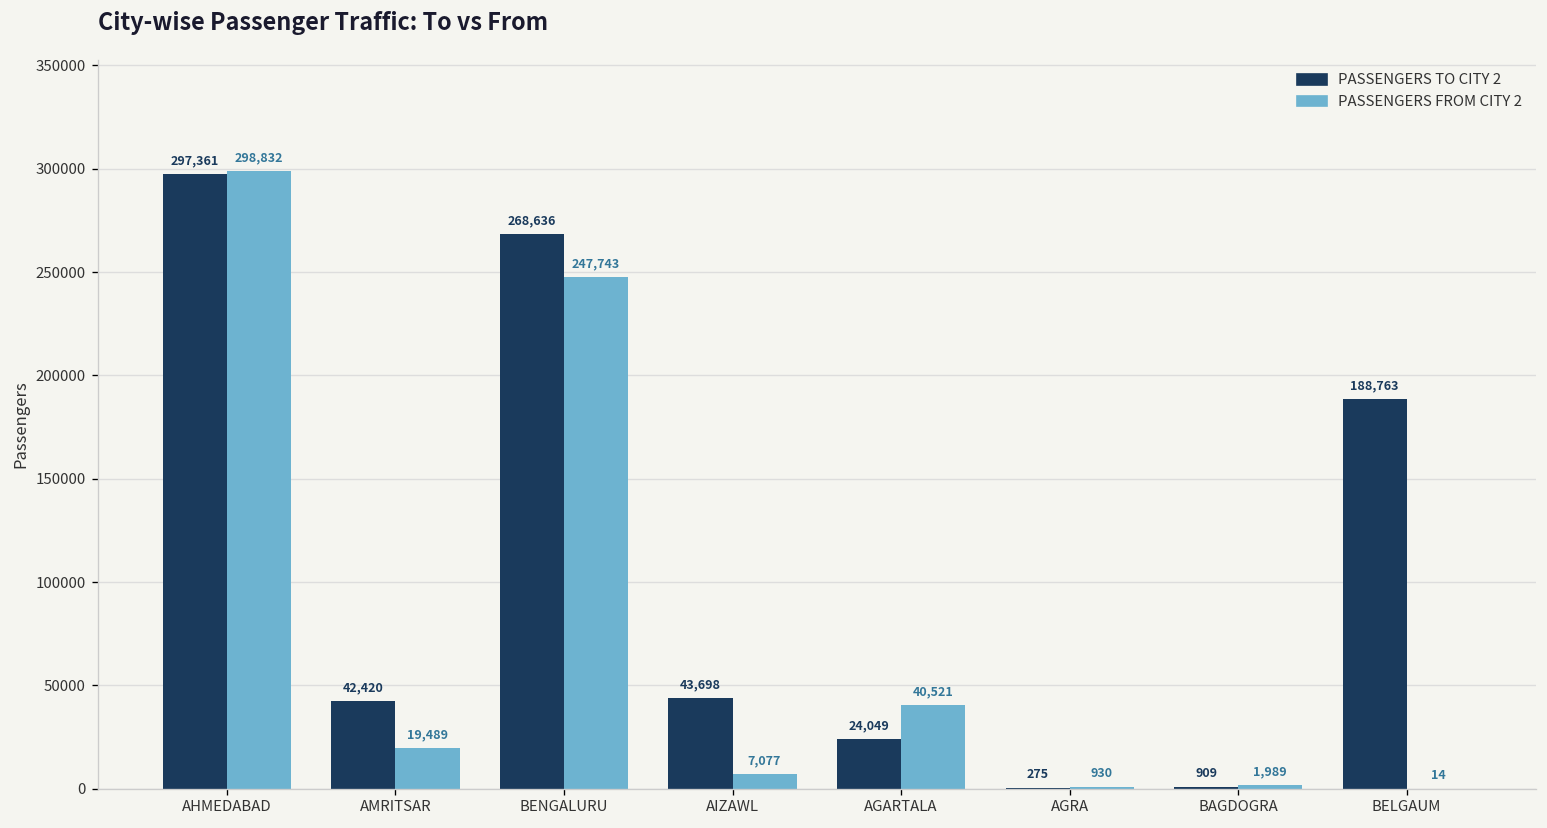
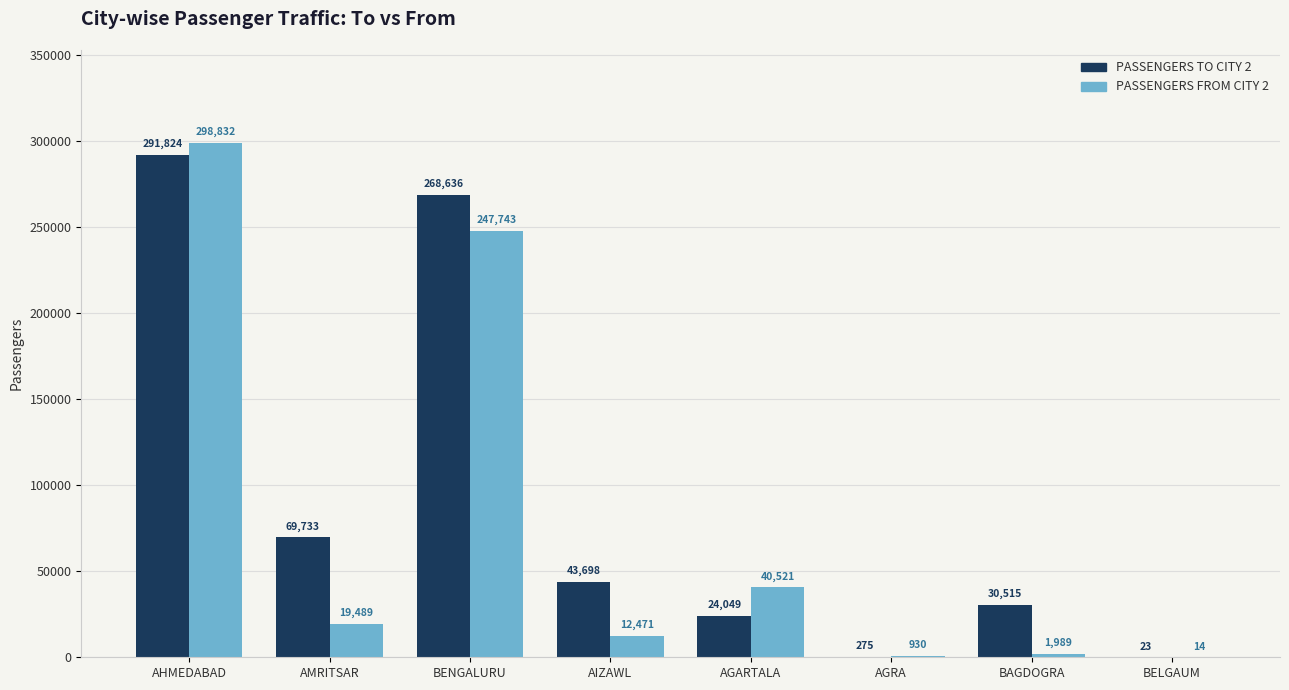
PASSENGERS TO CITY 2, AHMEDABAD: 297,361 -> 291,824
PASSENGERS TO CITY 2, AMRITSAR: 42,420 -> 69,733
PASSENGERS FROM CITY 2, AIZAWL: 7,077 -> 12,471
PASSENGERS TO CITY 2, BAGDOGRA: 909 -> 30,515
PASSENGERS TO CITY 2, BELGAUM: 188,763 -> 23
